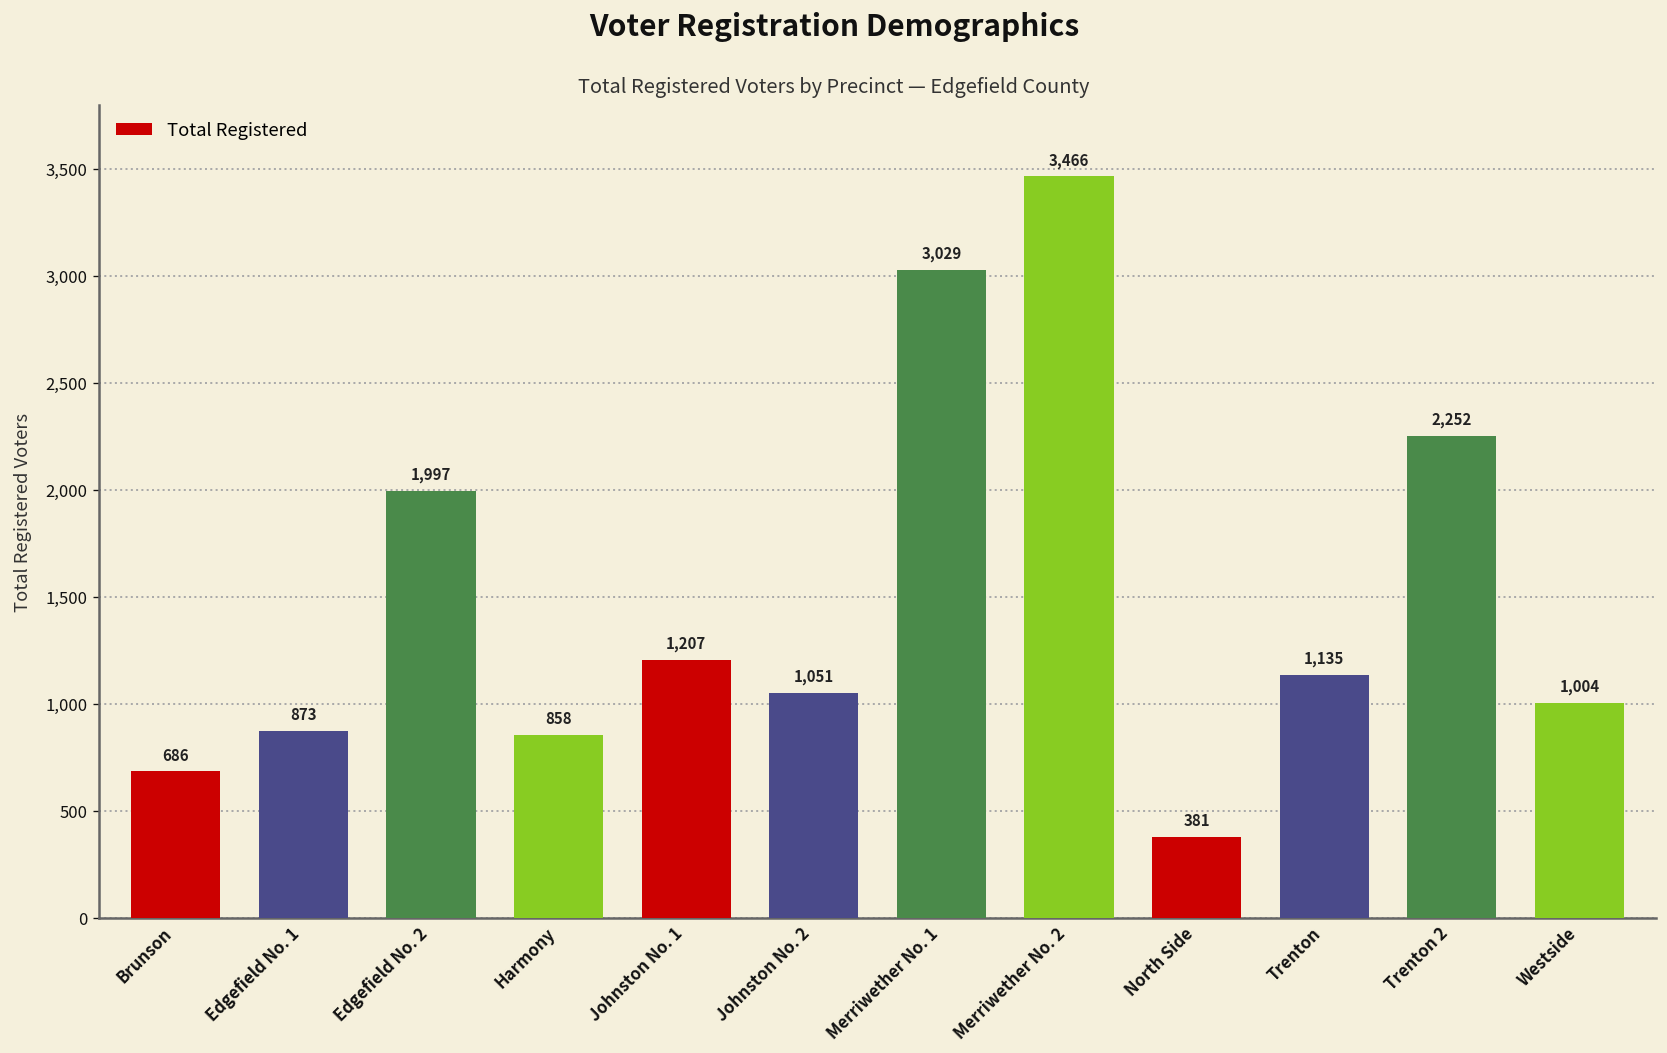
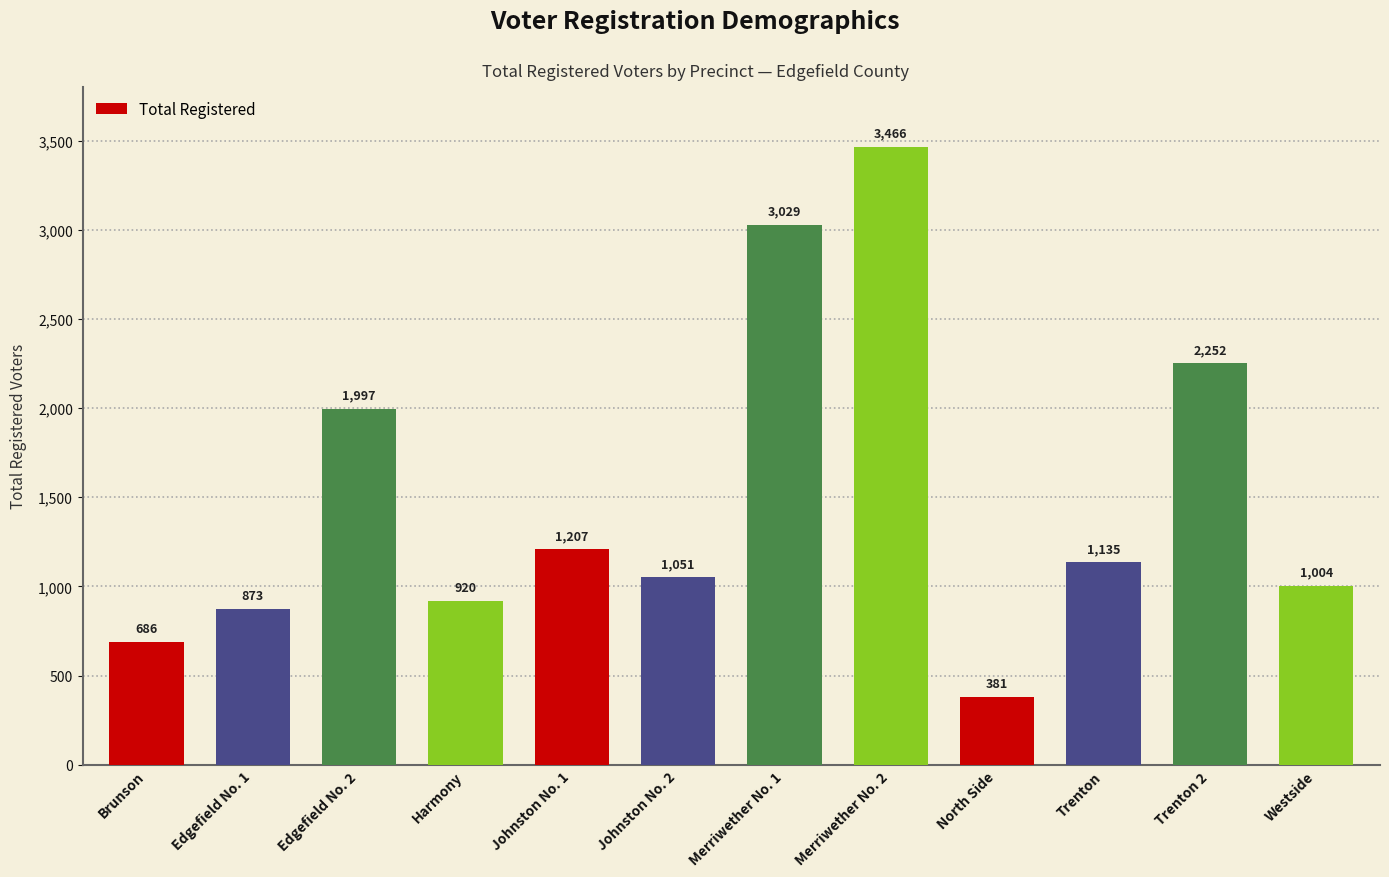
Harmony: 858 -> 920
